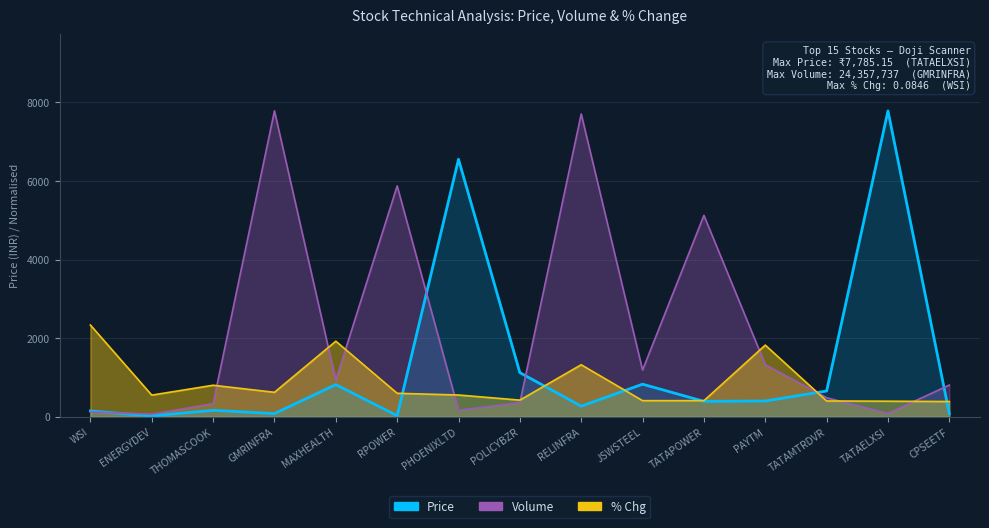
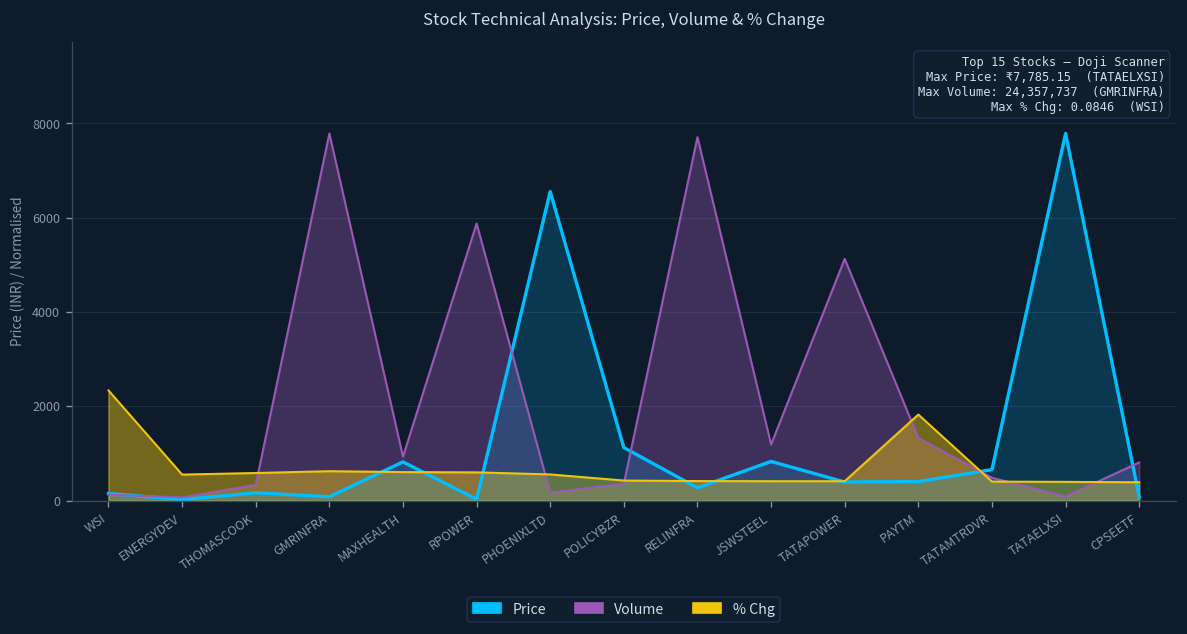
% Chg, THOMASCOOK: 800 -> 600
% Chg, MAXHEALTH: 1900 -> 600
% Chg, RELINFRA: 1300 -> 400
